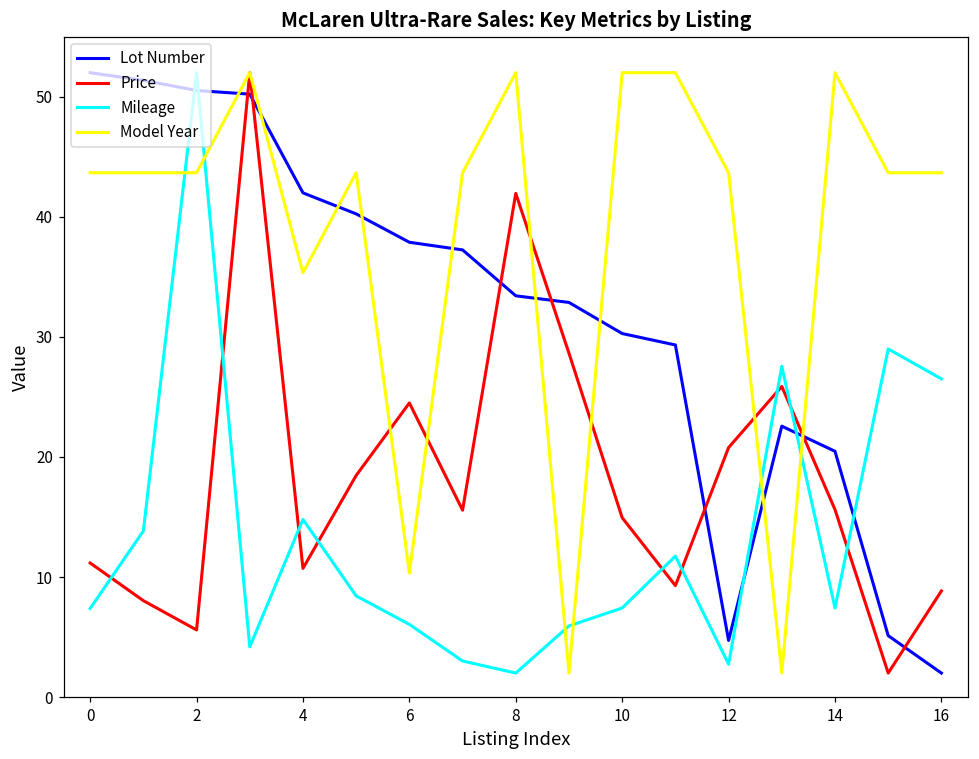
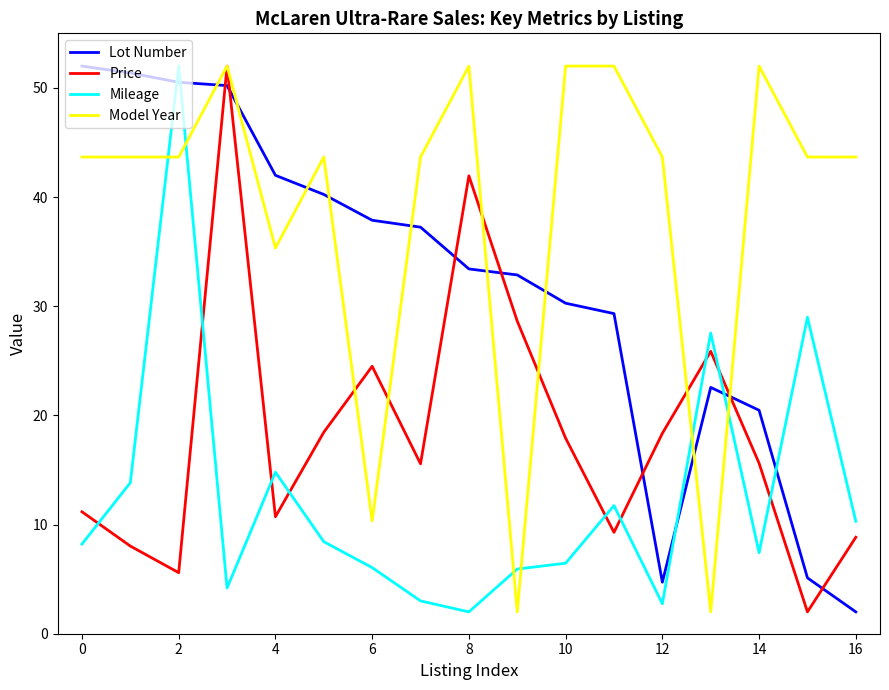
Mileage, 0: 7.4 -> 8.2
Price, 10: 14.9 -> 17.9
Mileage, 10: 7.4 -> 6.5
Price, 12: 20.8 -> 18.4
Mileage, 16: 26.5 -> 10.3
